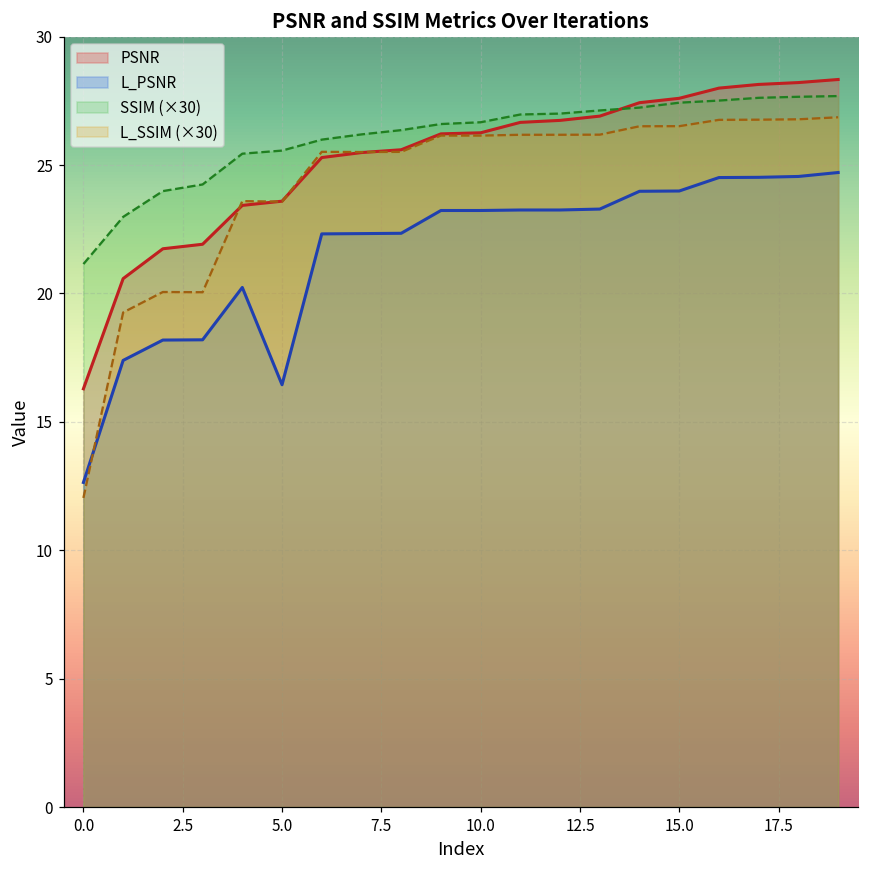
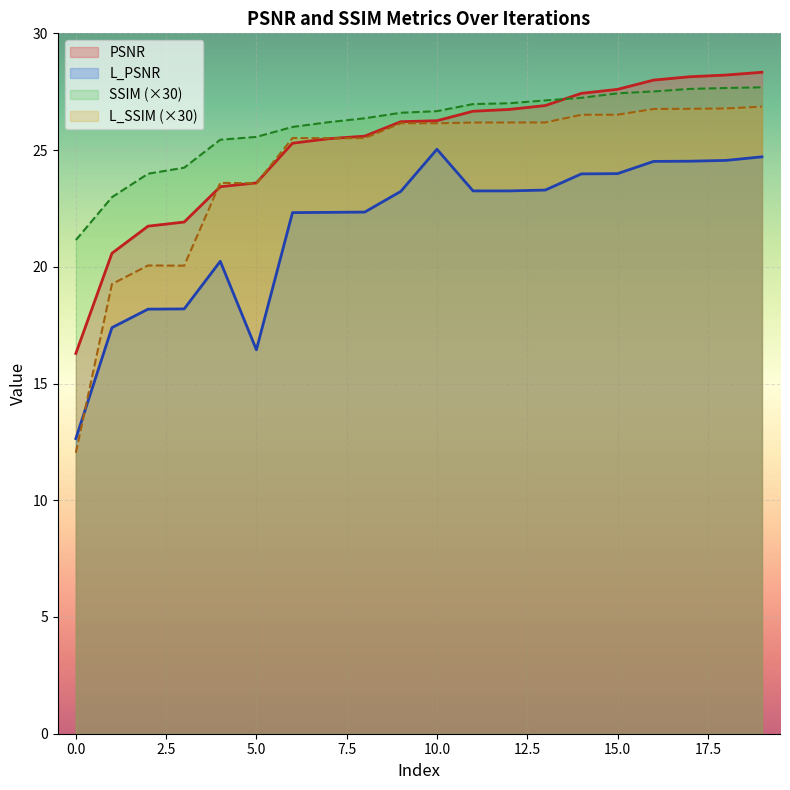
L_PSNR, 10.0: 23.2 -> 25.0
